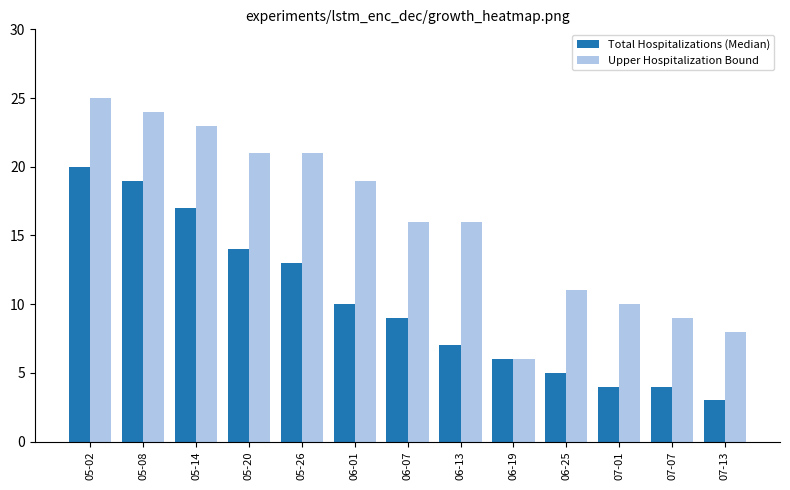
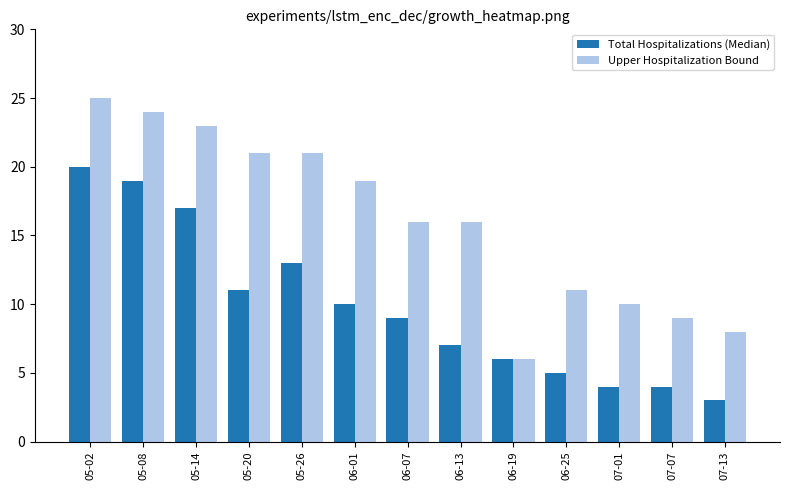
Total Hospitalizations (Median), 05-20: 14 -> 11
